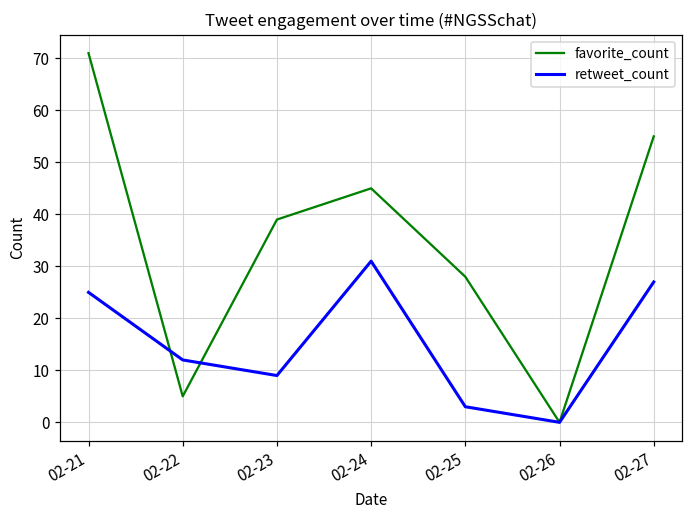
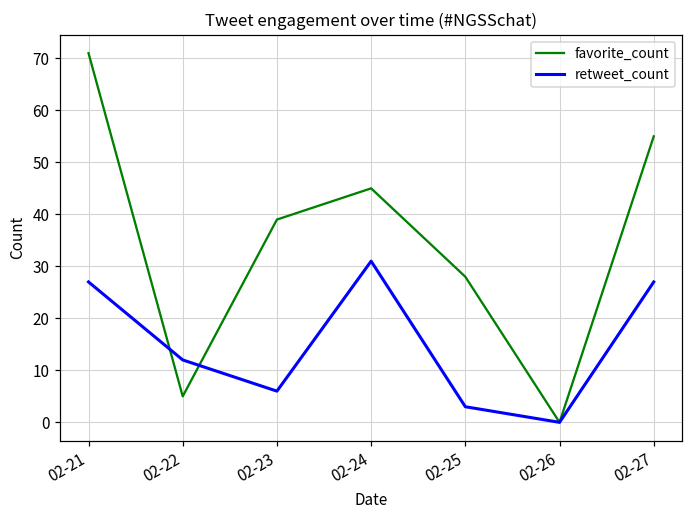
retweet_count, 02-21: 25 -> 27
retweet_count, 02-23: 9 -> 6
